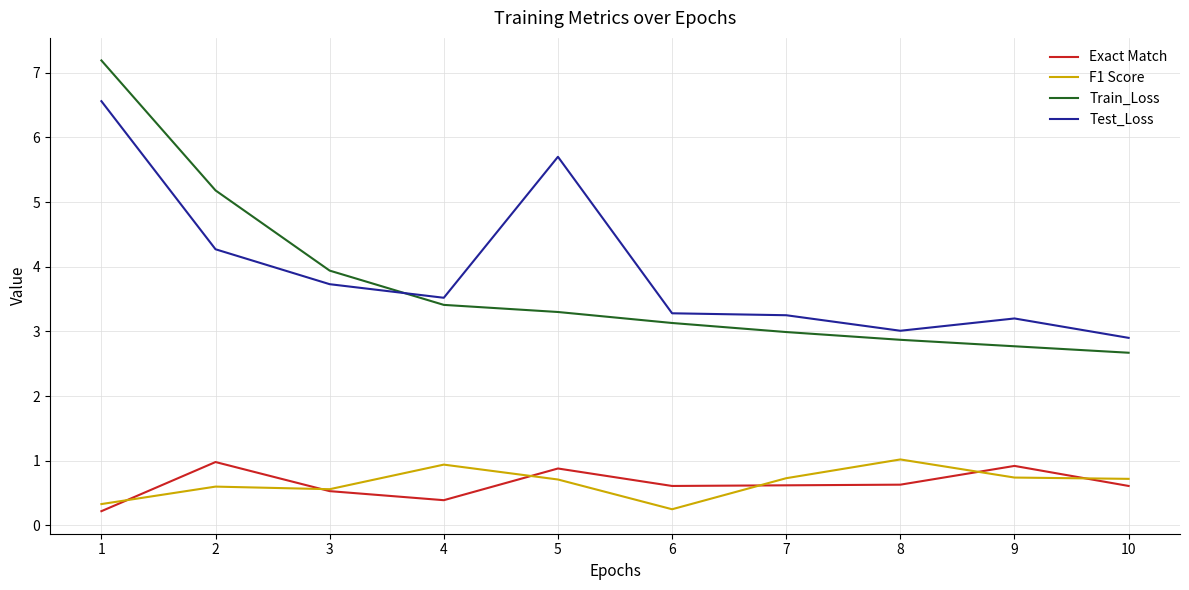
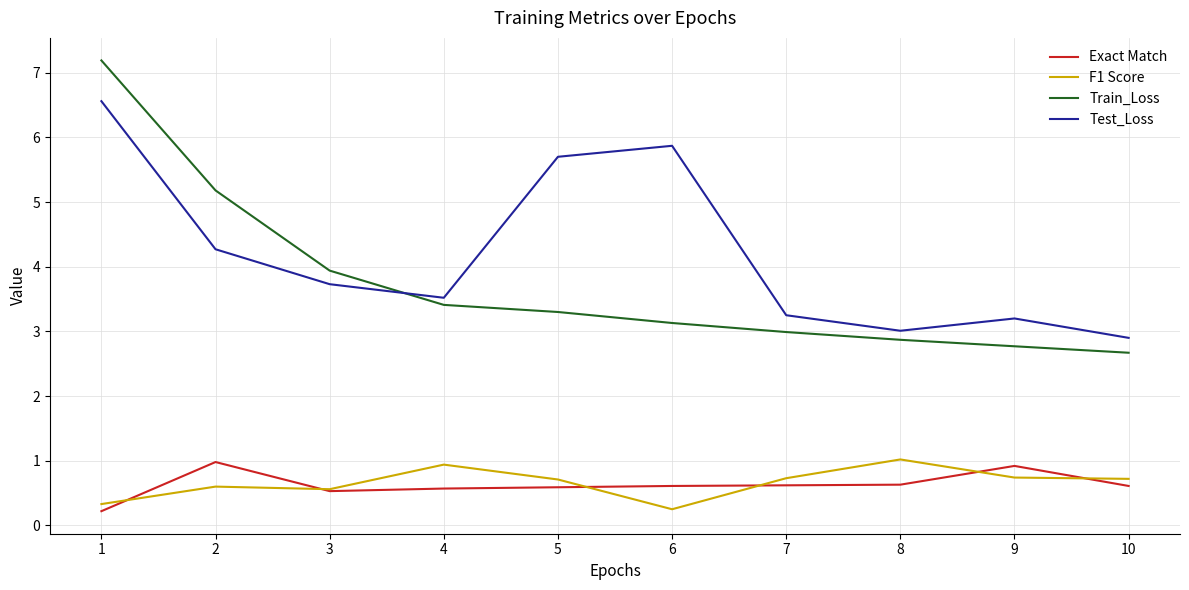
Exact Match, 4: 0.4 -> 0.6
Exact Match, 5: 0.9 -> 0.6
Test_Loss, 6: 3.3 -> 5.9
